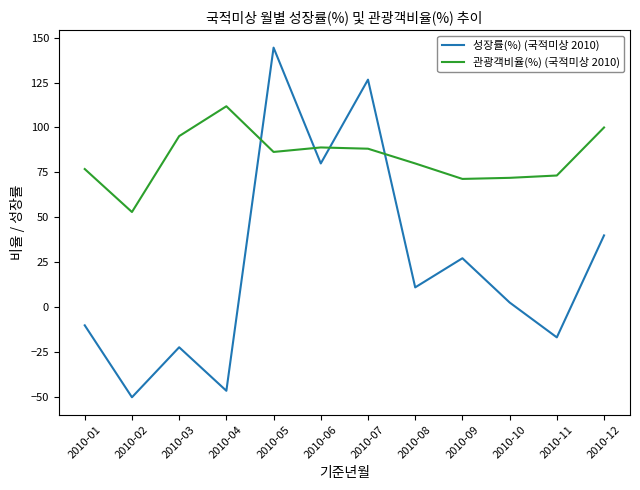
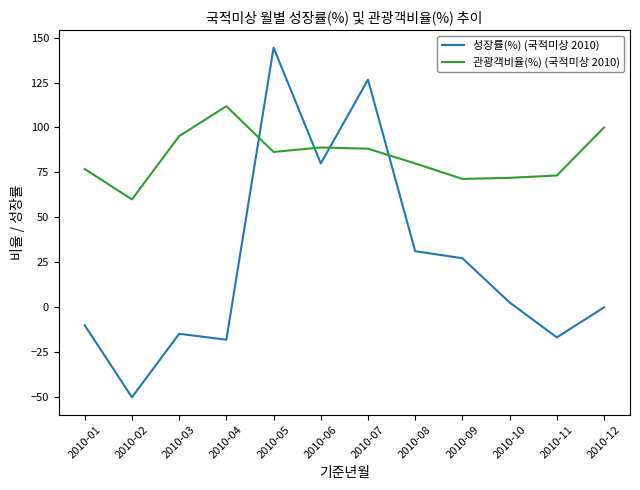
관광객비율(%) (국적미상 2010), 2010-02: 53 -> 60
성장률(%) (국적미상 2010), 2010-03: -22 -> -15
성장률(%) (국적미상 2010), 2010-04: -46 -> -18
성장률(%) (국적미상 2010), 2010-08: 11 -> 31
성장률(%) (국적미상 2010), 2010-12: 40 -> 0
